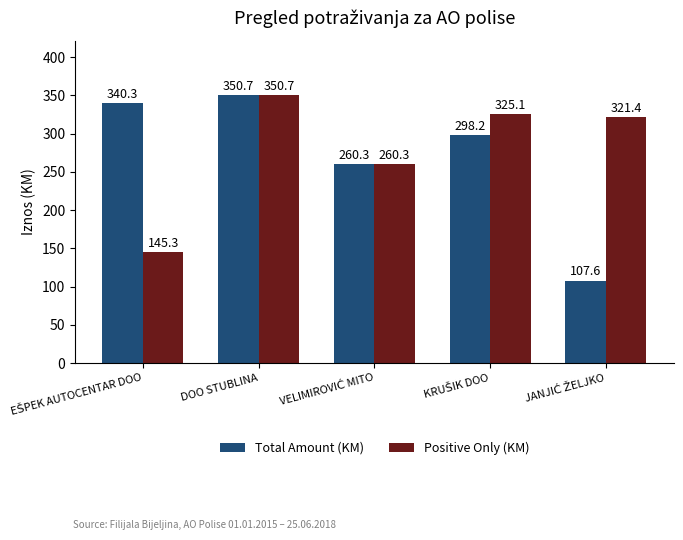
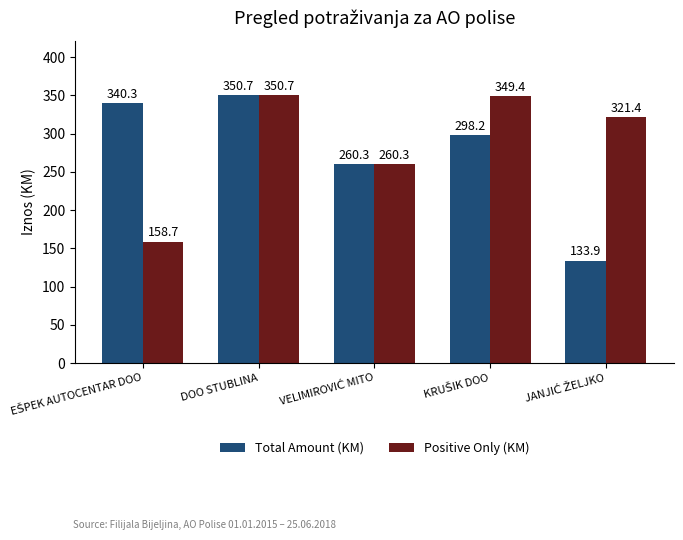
Positive Only (KM), EŠPEK AUTOCENTAR DOO: 145.3 -> 158.7
Positive Only (KM), KRUŠIK DOO: 325.1 -> 349.4
Total Amount (KM), JANJIĆ ŽELJKO: 107.6 -> 133.9
